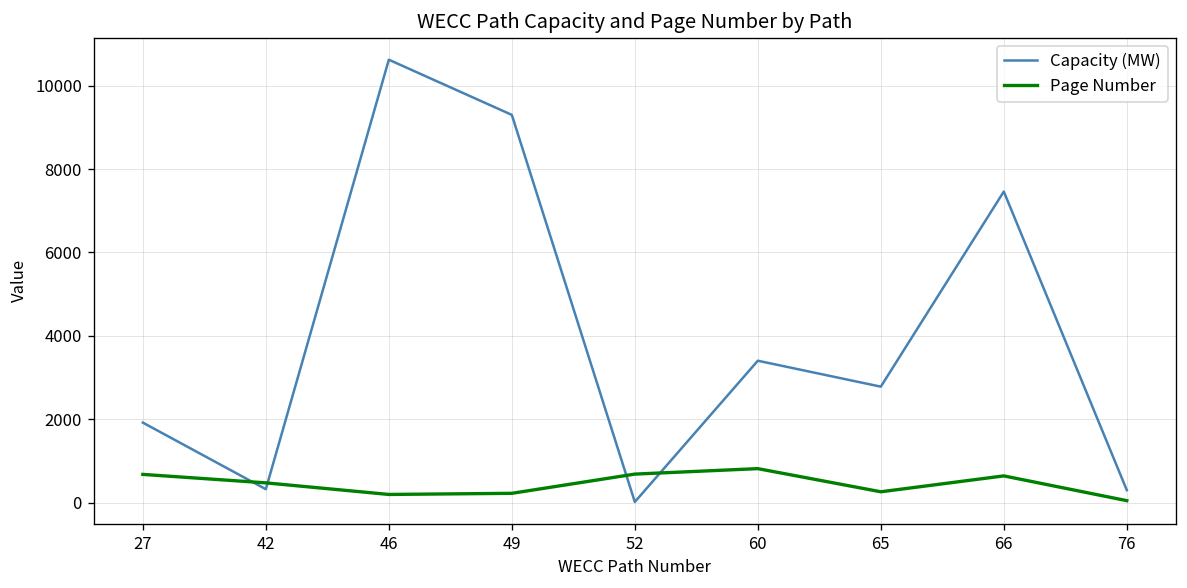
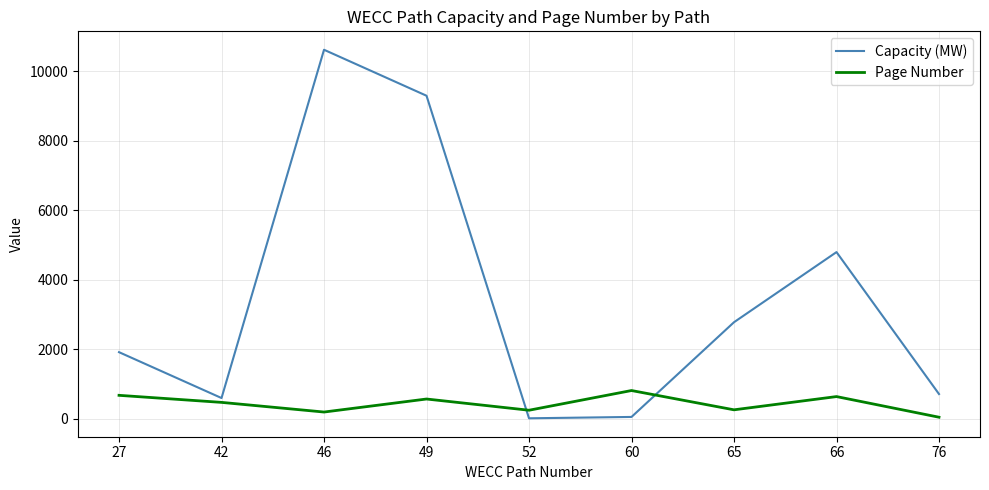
Capacity (MW), 42: 300 -> 600
Page Number, 49: 200 -> 600
Page Number, 52: 700 -> 200
Capacity (MW), 60: 3400 -> 100
Capacity (MW), 66: 7500 -> 4800
Capacity (MW), 76: 300 -> 700
